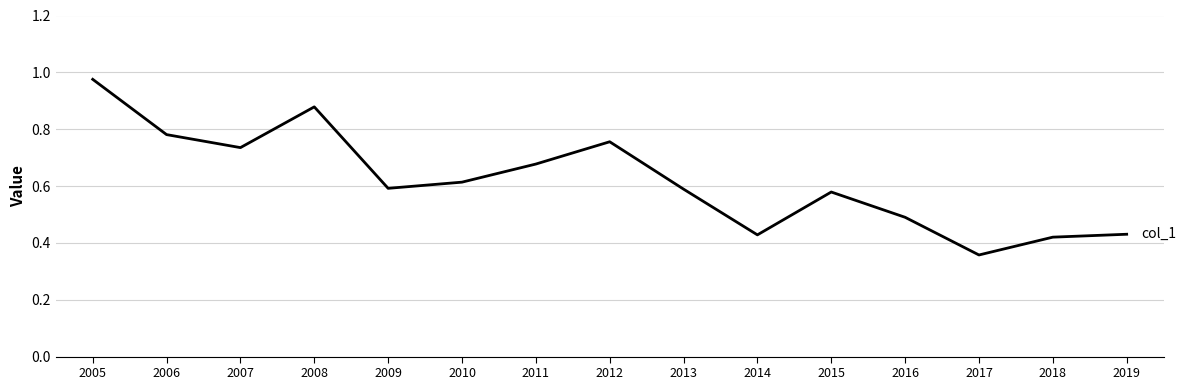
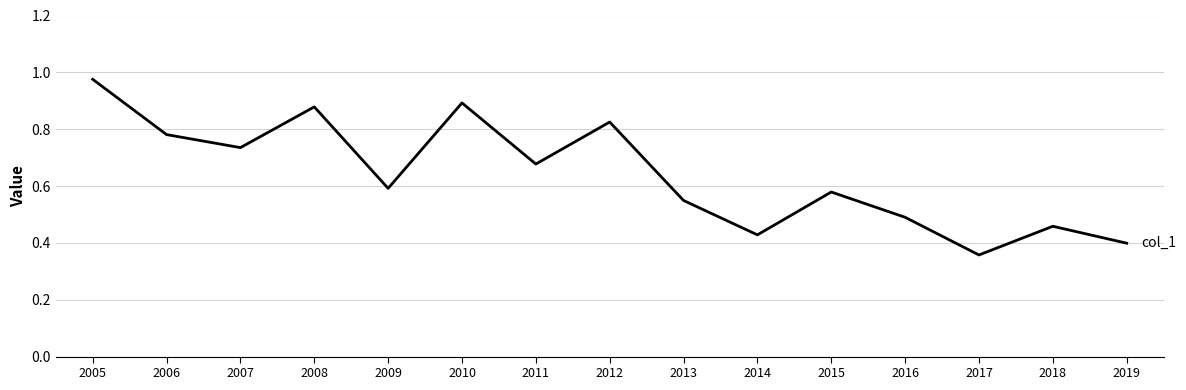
2010: 0.61 -> 0.89
2012: 0.76 -> 0.83
2013: 0.59 -> 0.55
2018: 0.42 -> 0.46
2019: 0.43 -> 0.40
